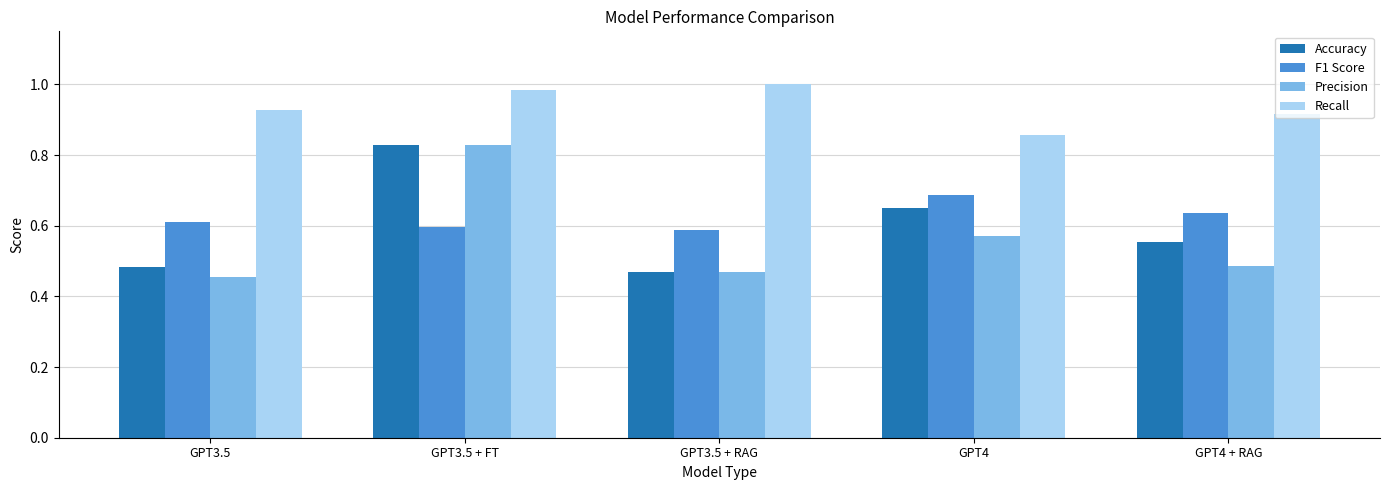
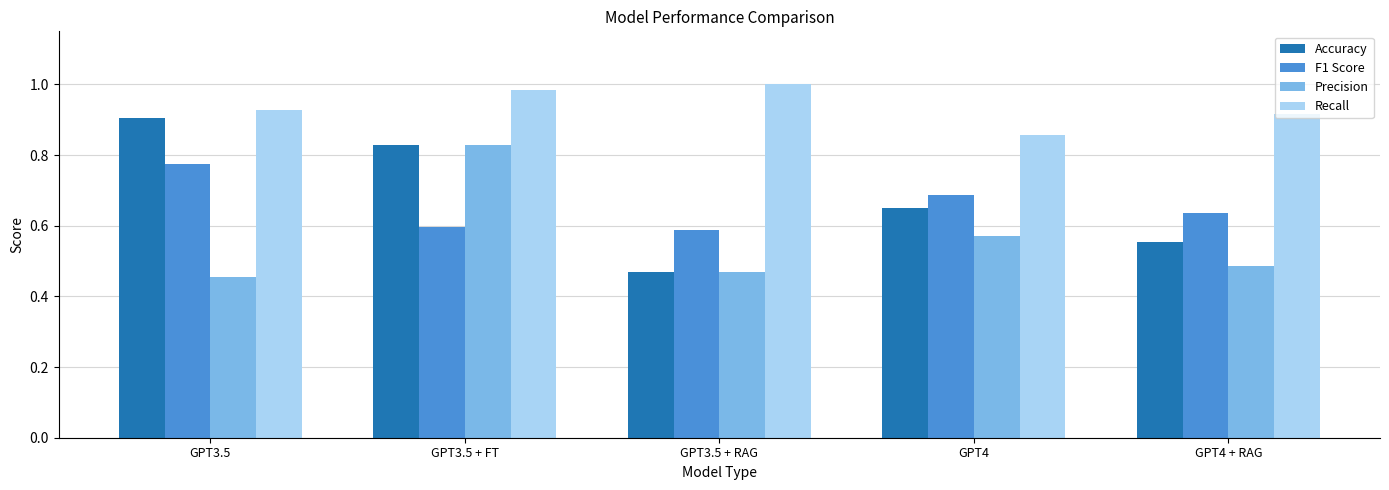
Accuracy, GPT3.5: 0.48 -> 0.91
F1 Score, GPT3.5: 0.61 -> 0.78
